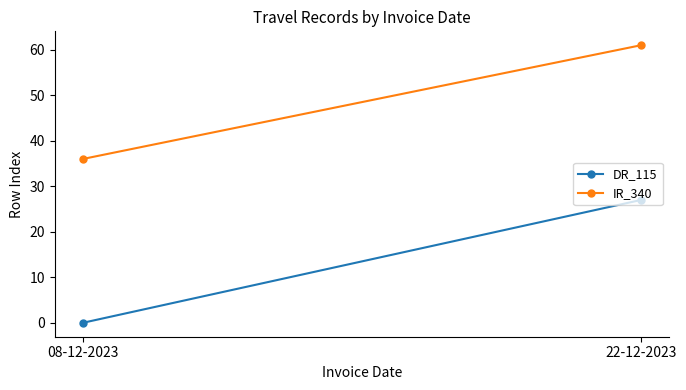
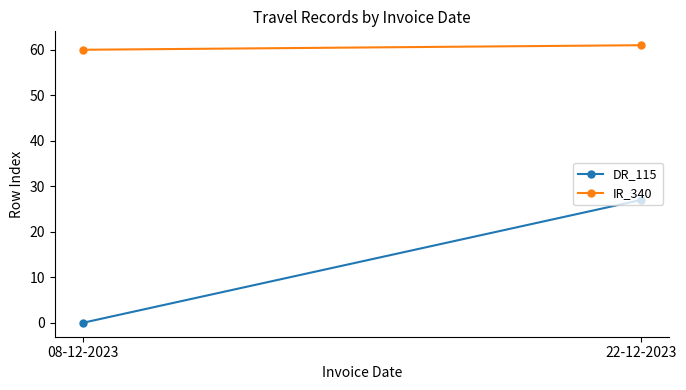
IR_340, 08-12-2023: 36 -> 60
